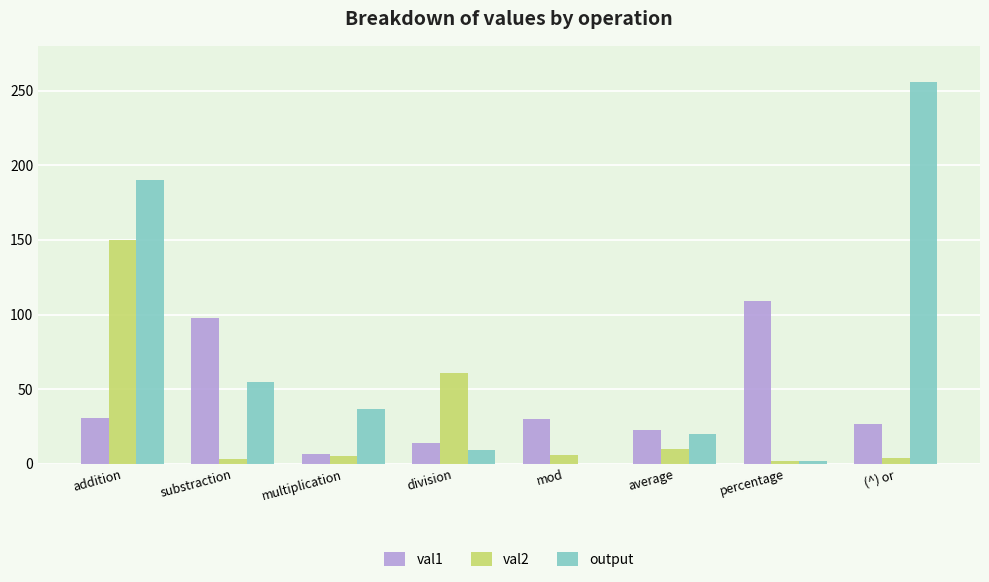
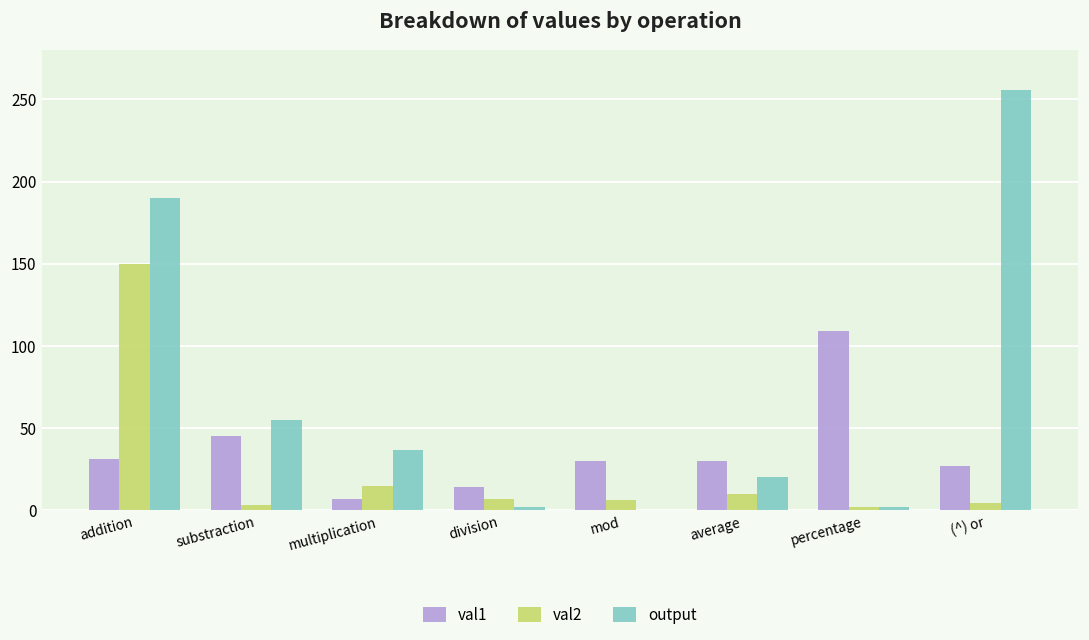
val1, substraction: 98 -> 45
val2, multiplication: 6 -> 15
val2, division: 61 -> 7
output, division: 9 -> 2
val1, average: 23 -> 30
